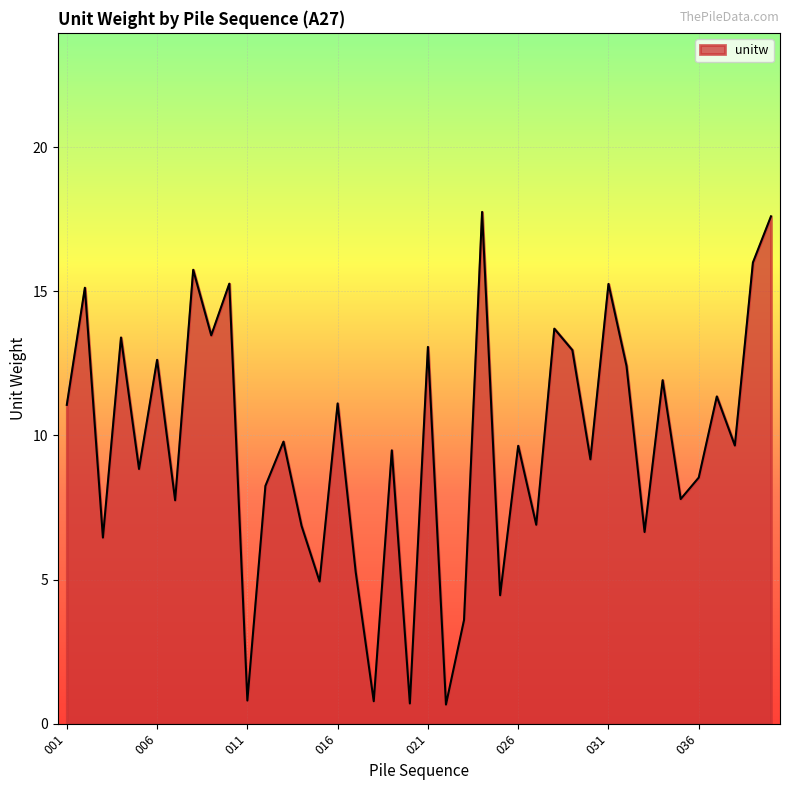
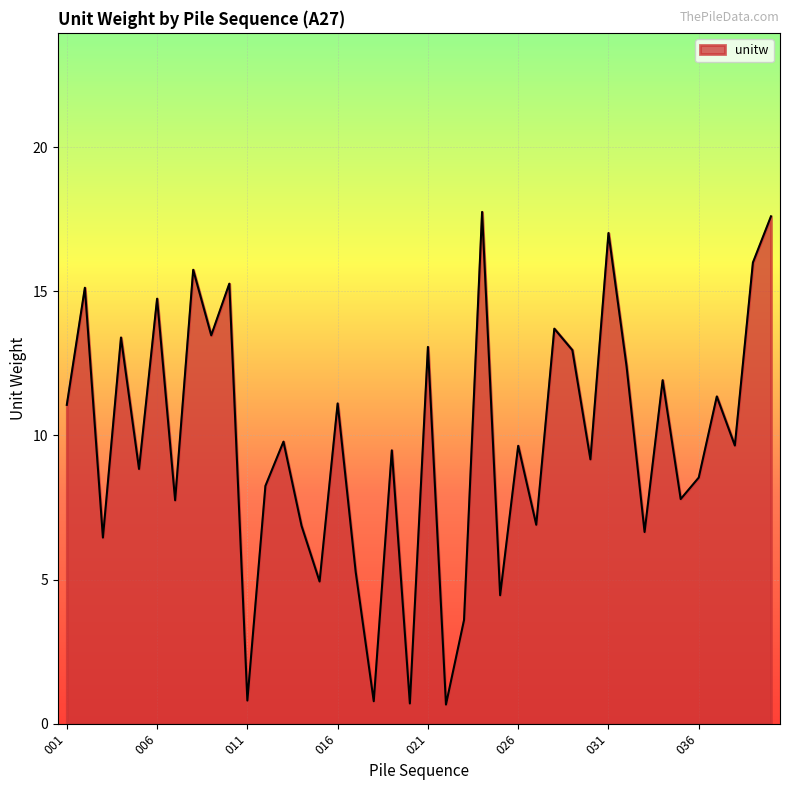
006: 12.6 -> 14.7
031: 15.3 -> 17.0
